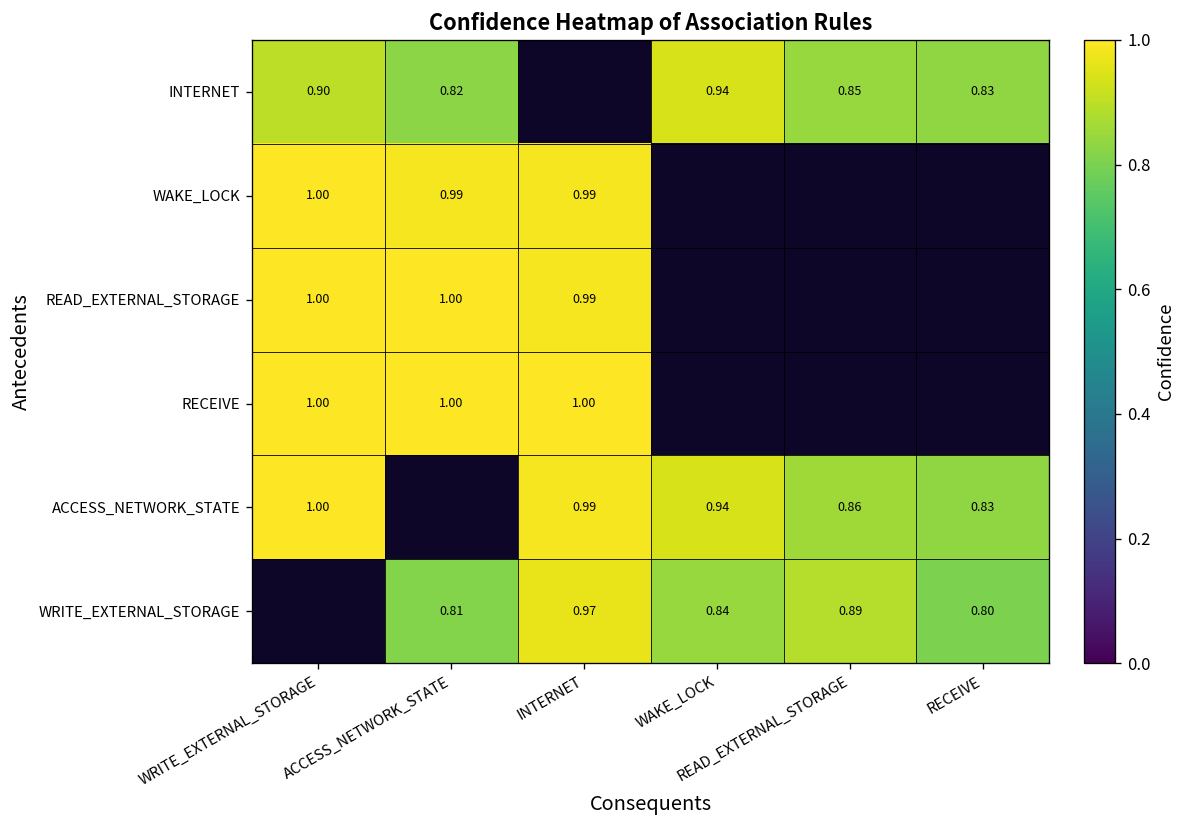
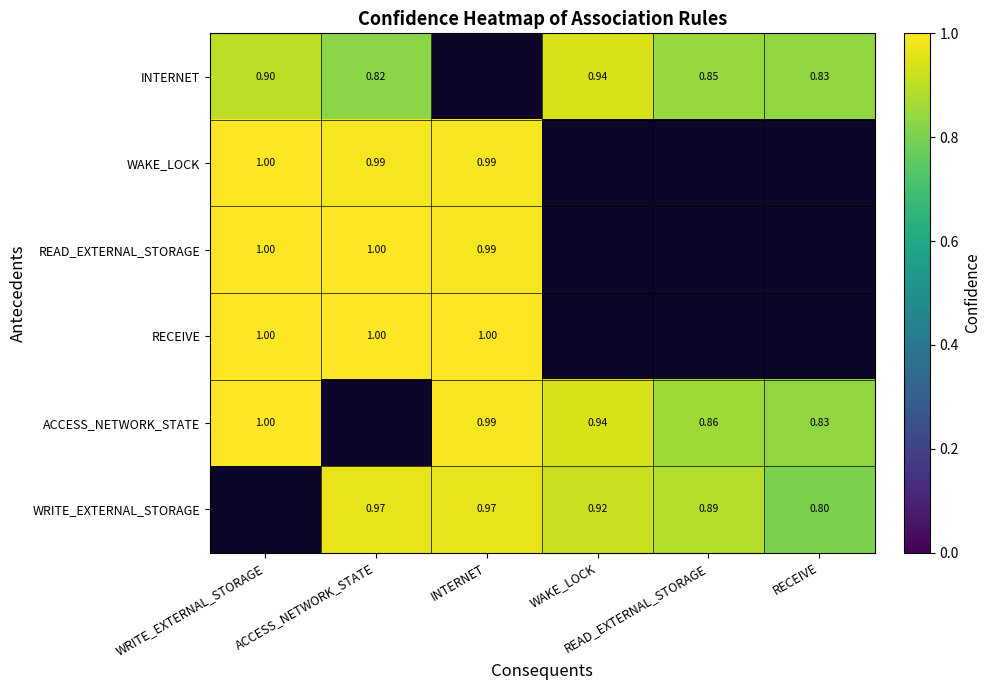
WRITE_EXTERNAL_STORAGE, ACCESS_NETWORK_STATE: 0.81 -> 0.97
WRITE_EXTERNAL_STORAGE, WAKE_LOCK: 0.84 -> 0.92
